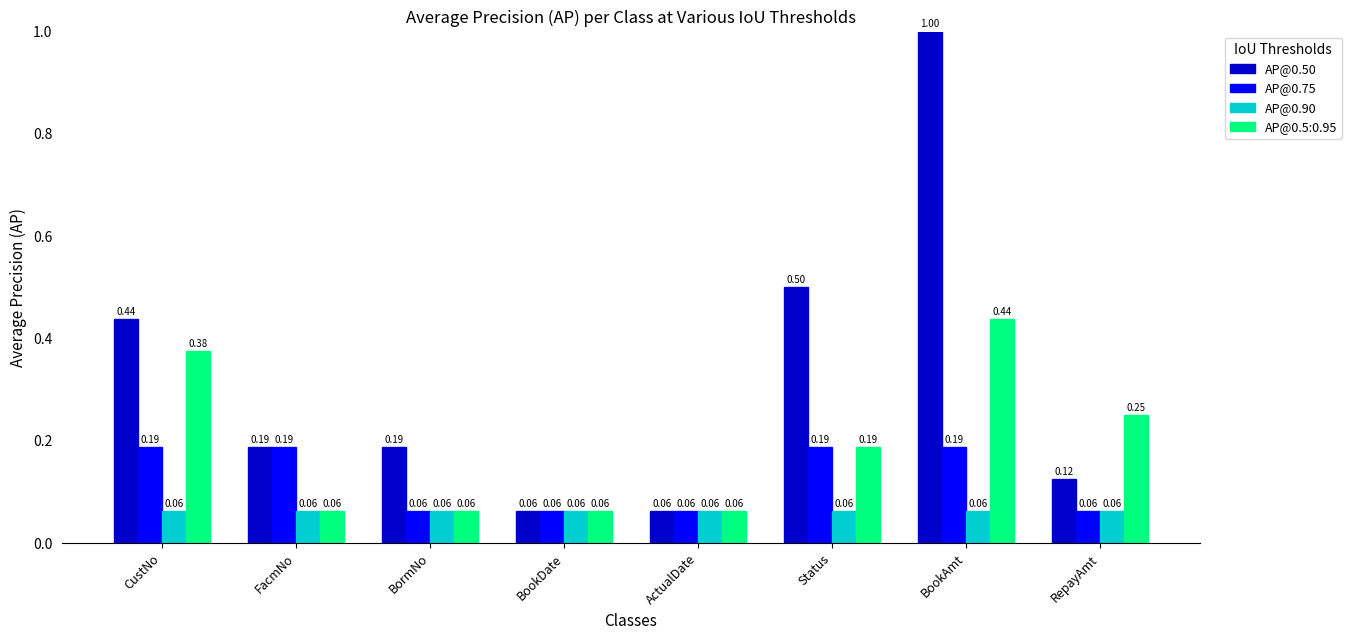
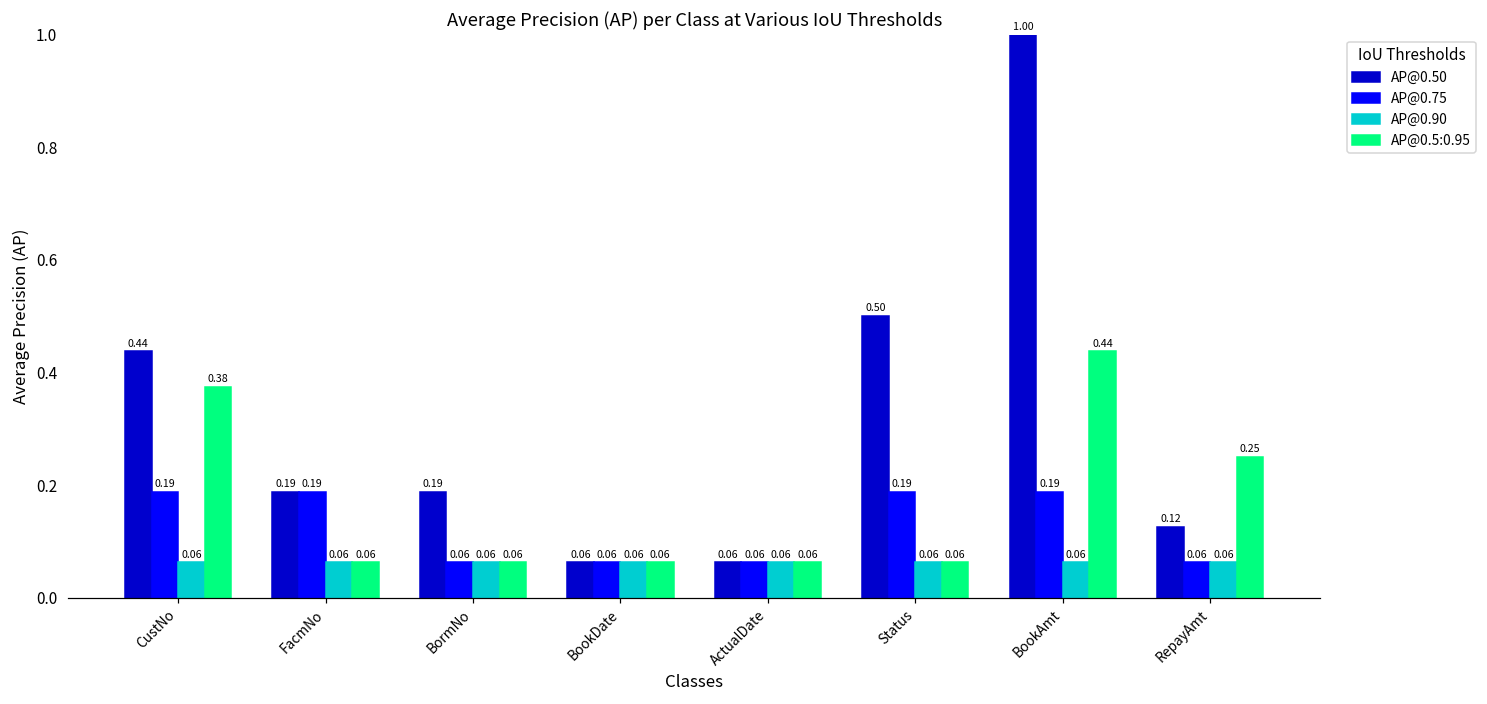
AP@0.5:0.95, Status: 0.19 -> 0.06
